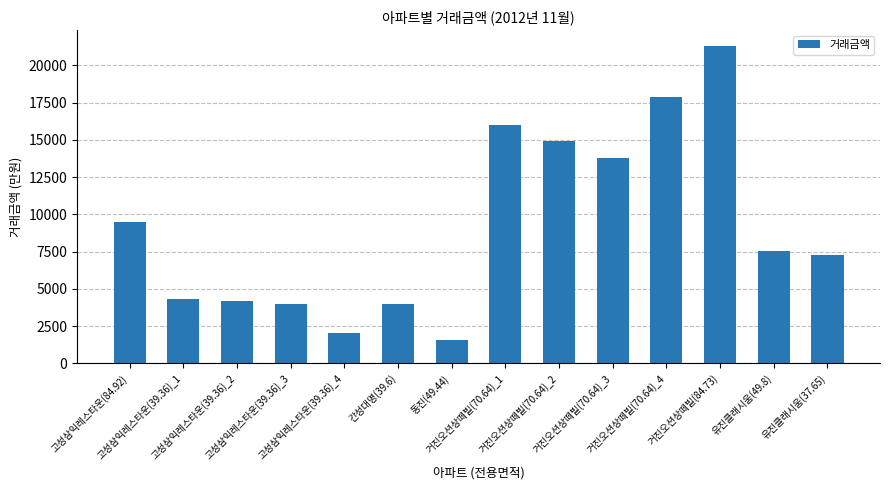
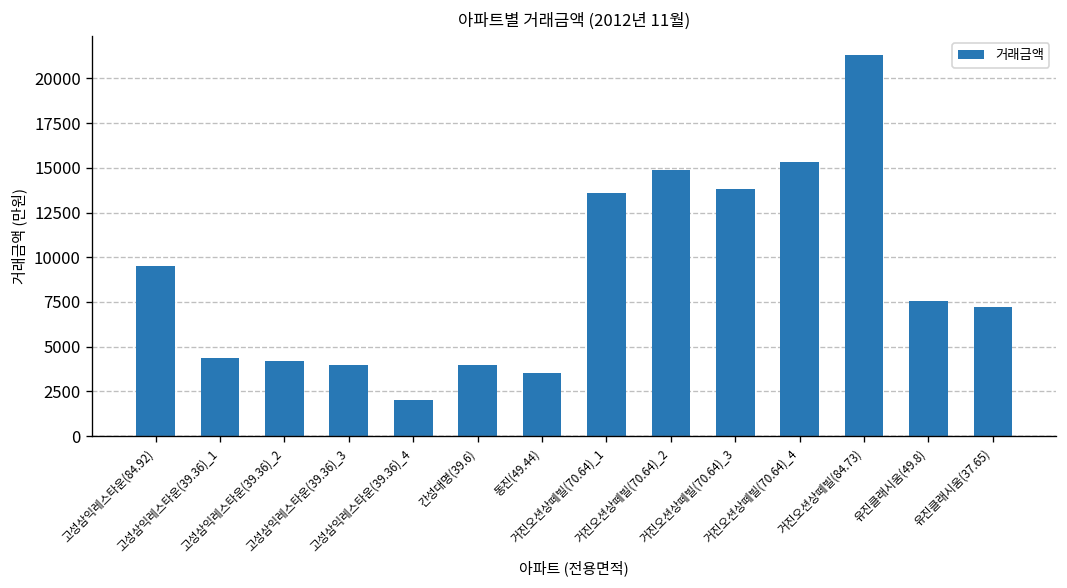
동진(49.44): 1600 -> 3500
거진오션상떼빌(70.64)_1: 16000 -> 13600
거진오션상떼빌(70.64)_4: 17900 -> 15300
